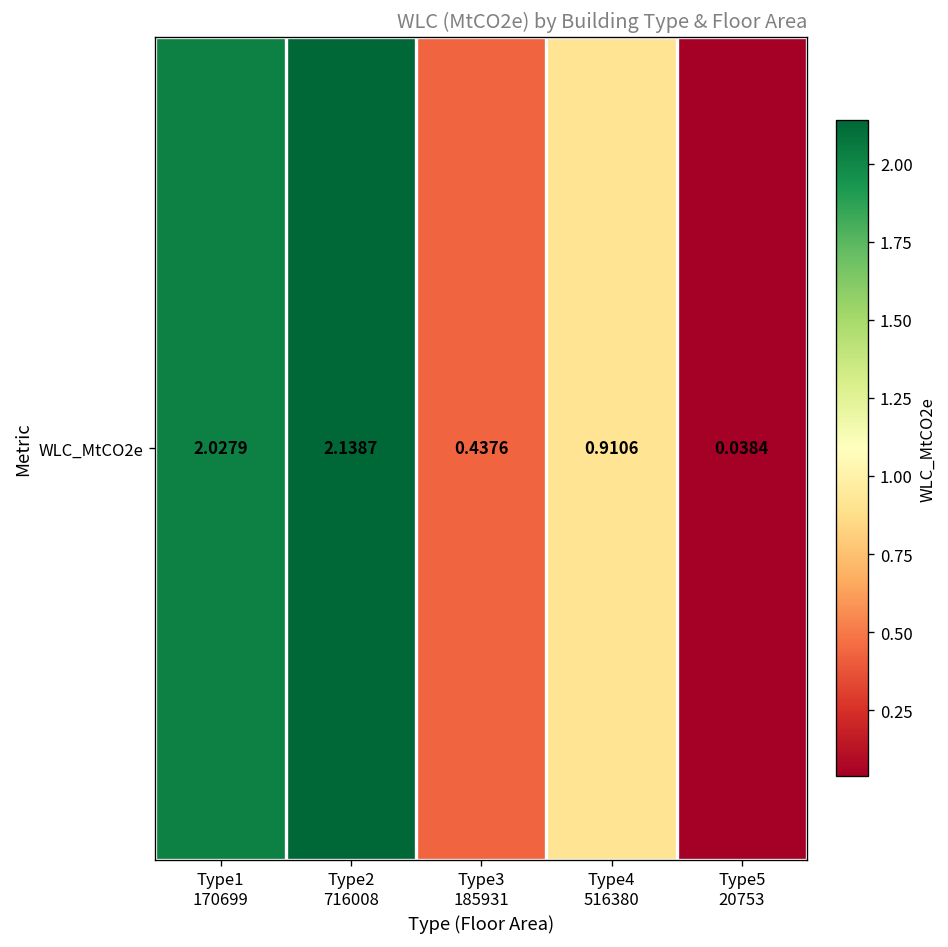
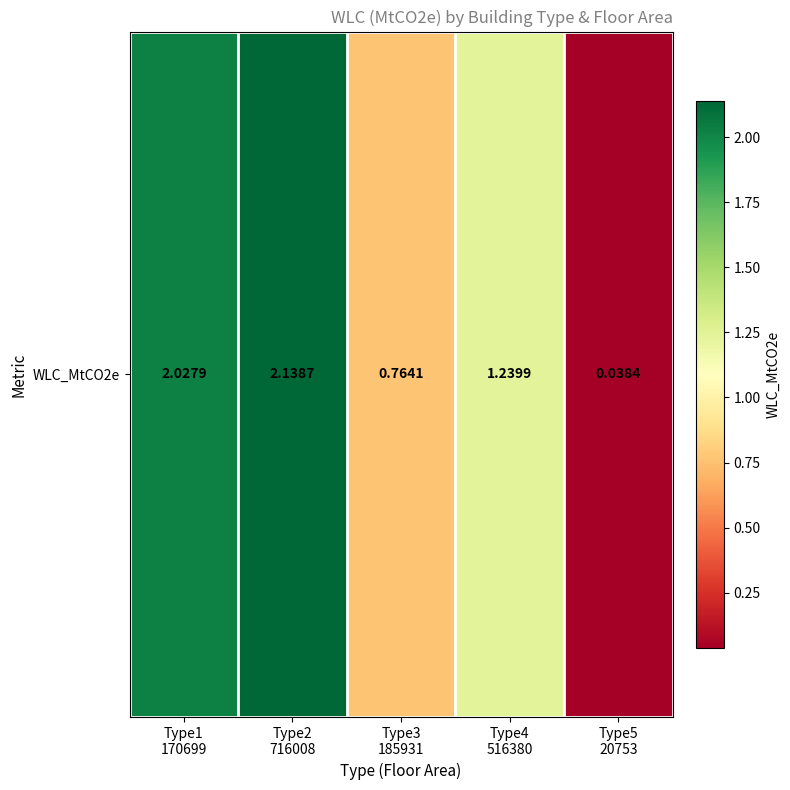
WLC_MtCO2e, Type3 185931: 0.4376 -> 0.7641
WLC_MtCO2e, Type4 516380: 0.9106 -> 1.2399
